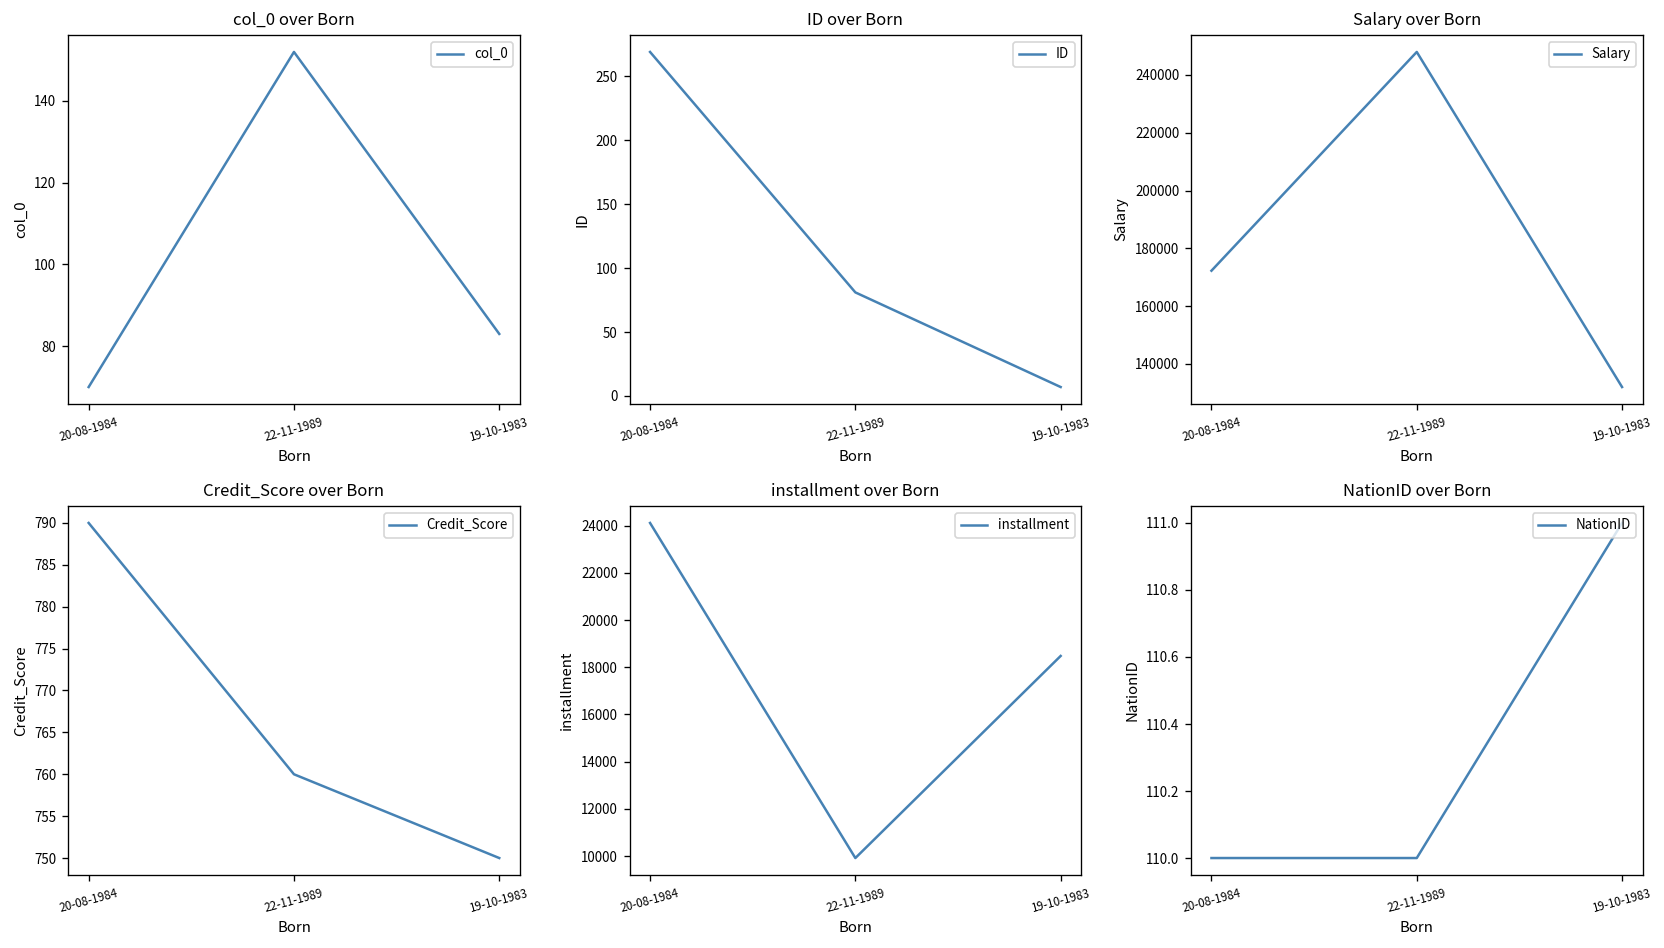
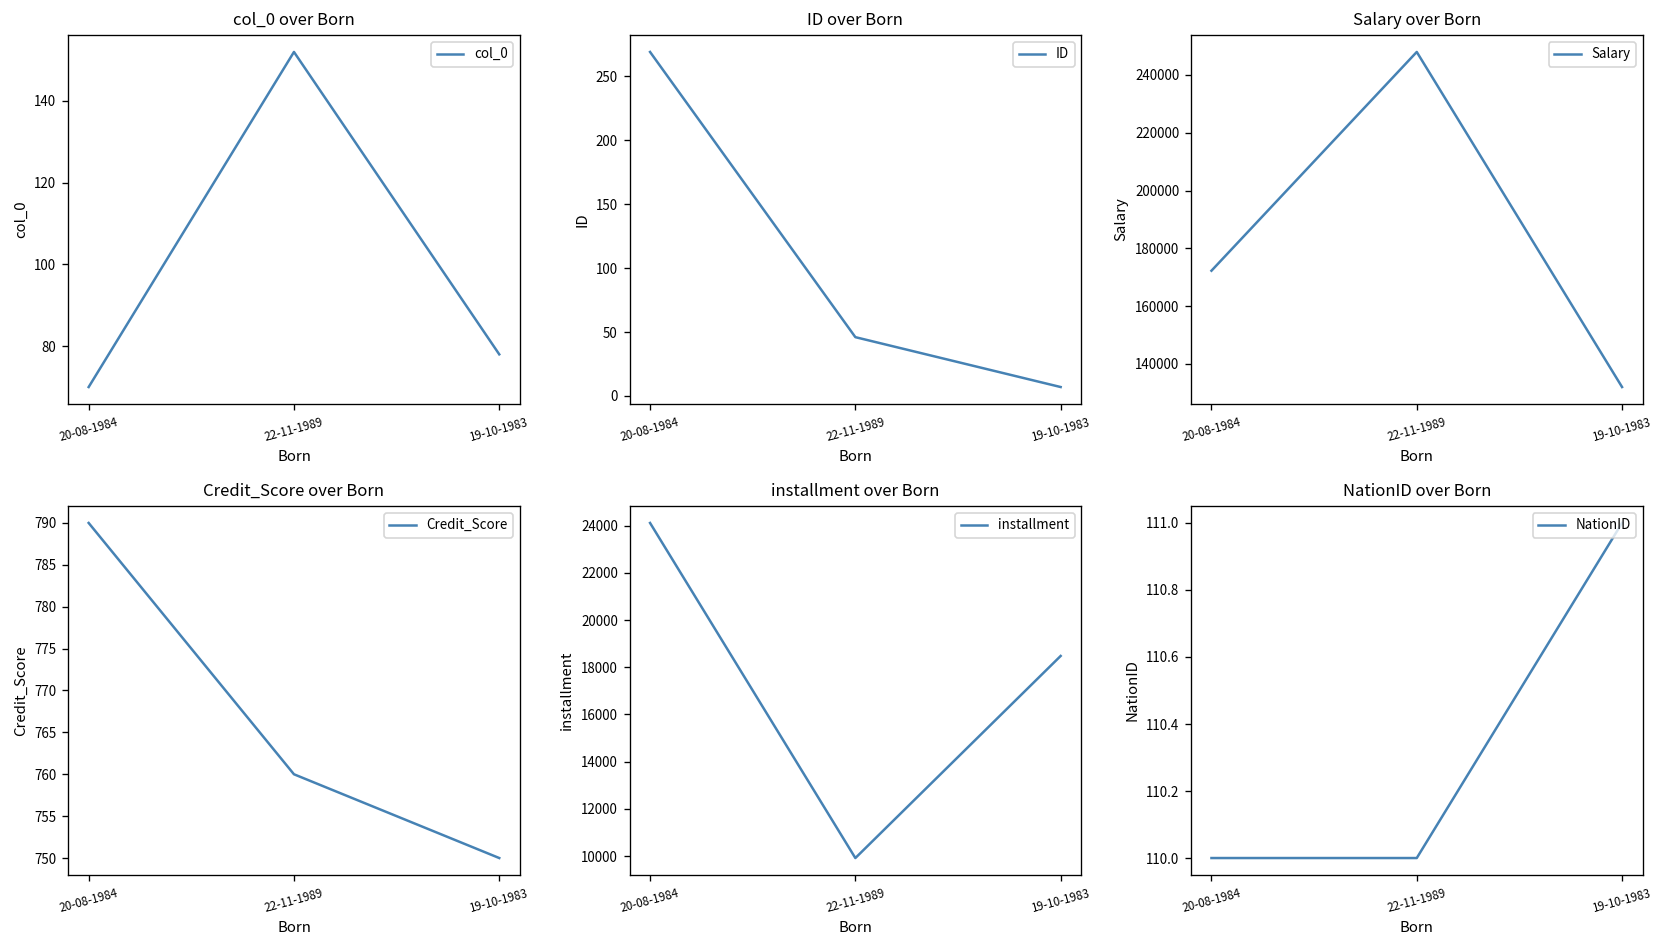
col_0 over Born, 19-10-1983: 83 -> 78
ID over Born, 22-11-1989: 81 -> 46
